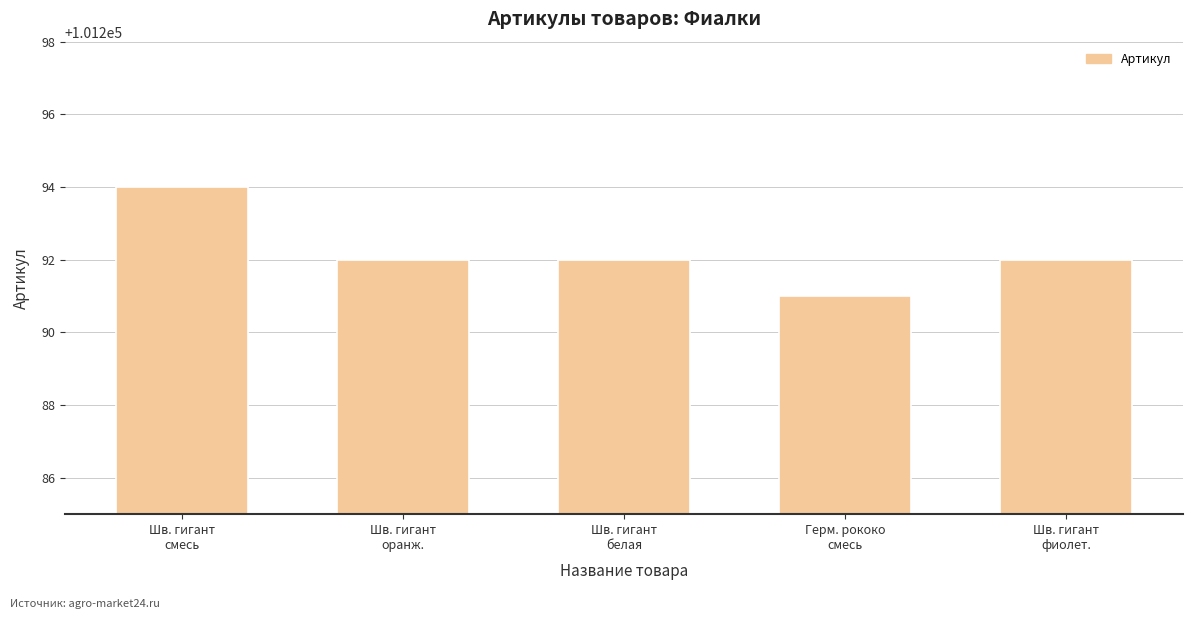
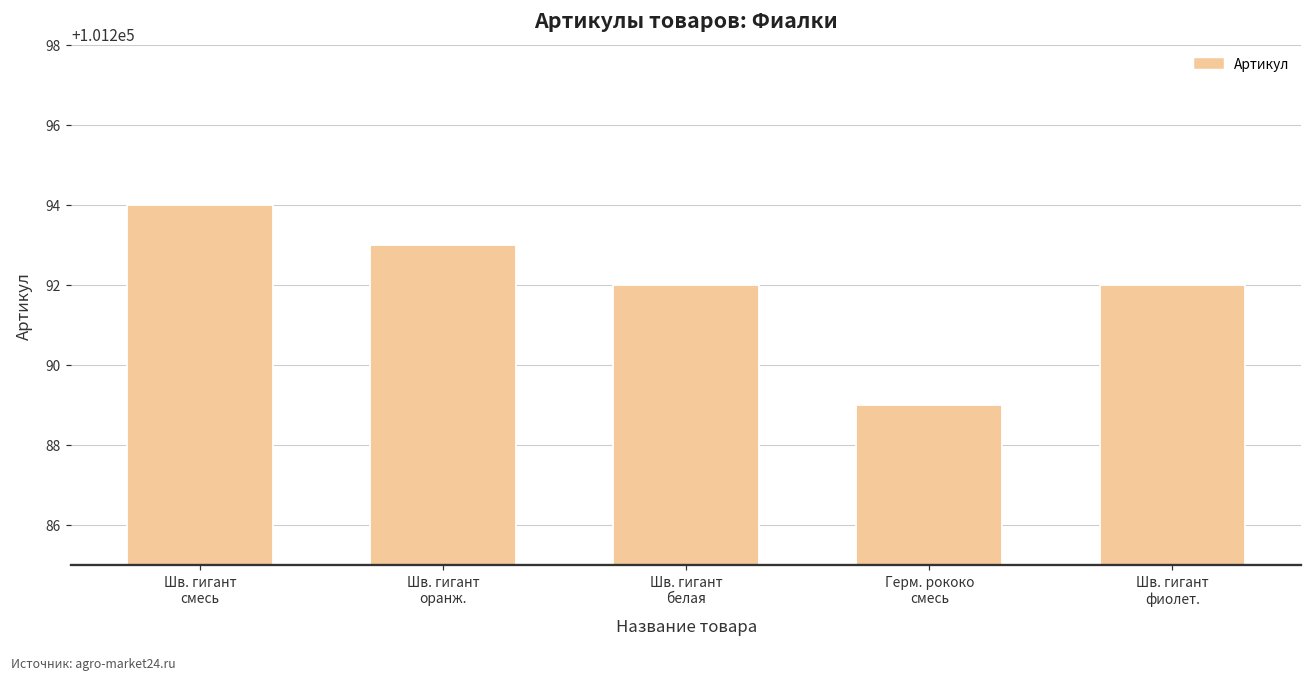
Шв. гигант оранж.: 101292 -> 101293
Герм. рококо смесь: 101291 -> 101289
